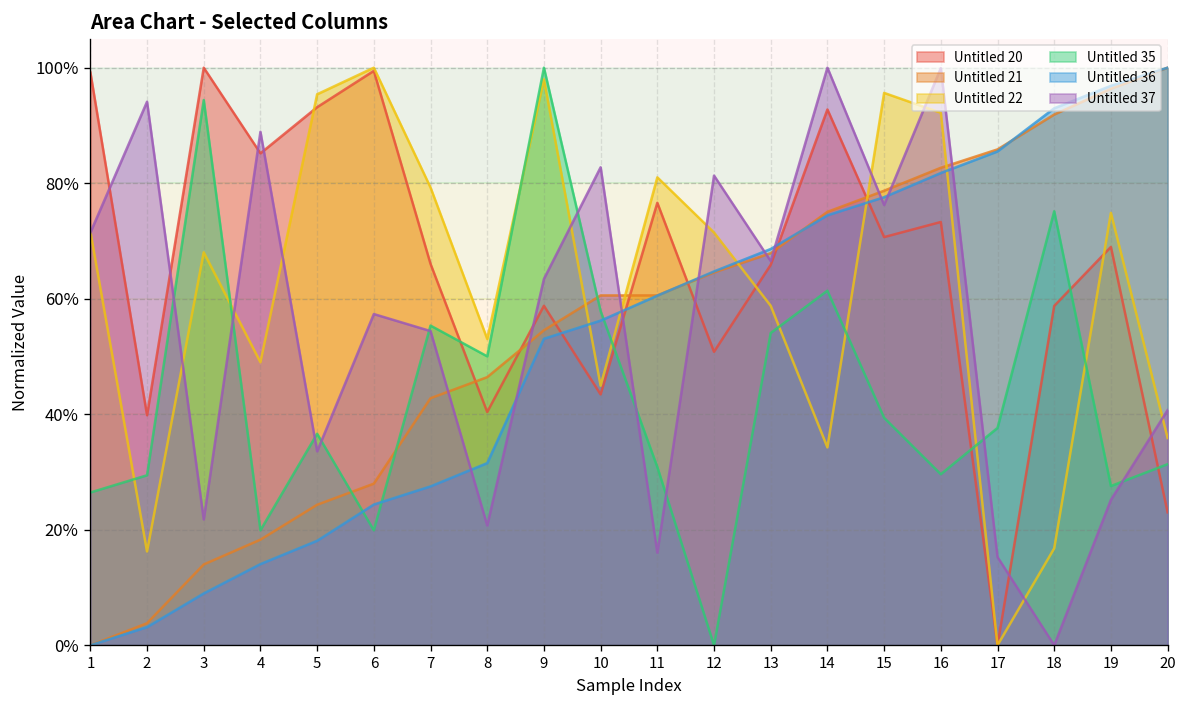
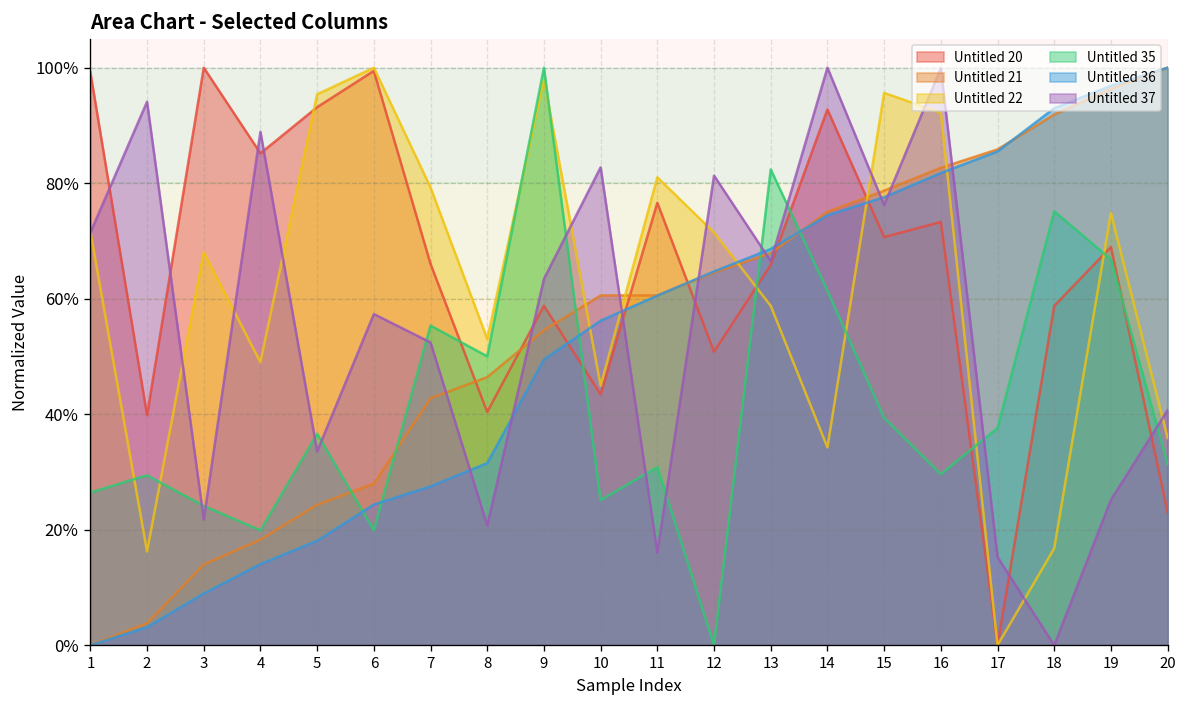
Untitled 35, 3: 94% -> 24%
Untitled 37, 7: 54% -> 52%
Untitled 36, 9: 53% -> 49%
Untitled 35, 10: 58% -> 25%
Untitled 35, 13: 54% -> 82%
Untitled 35, 19: 28% -> 67%
